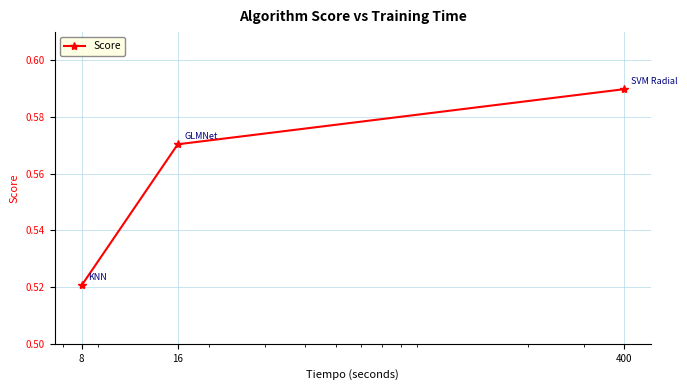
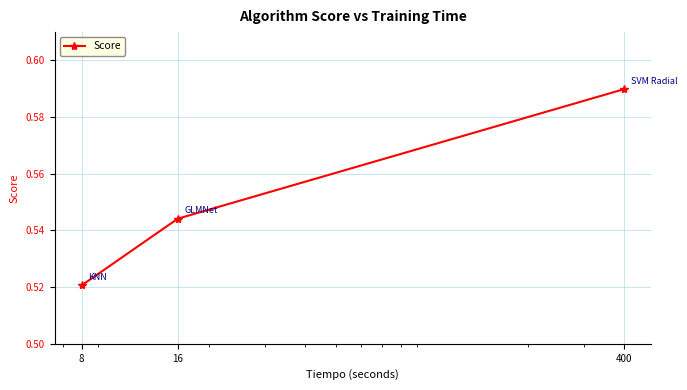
16: 0.570 -> 0.544
